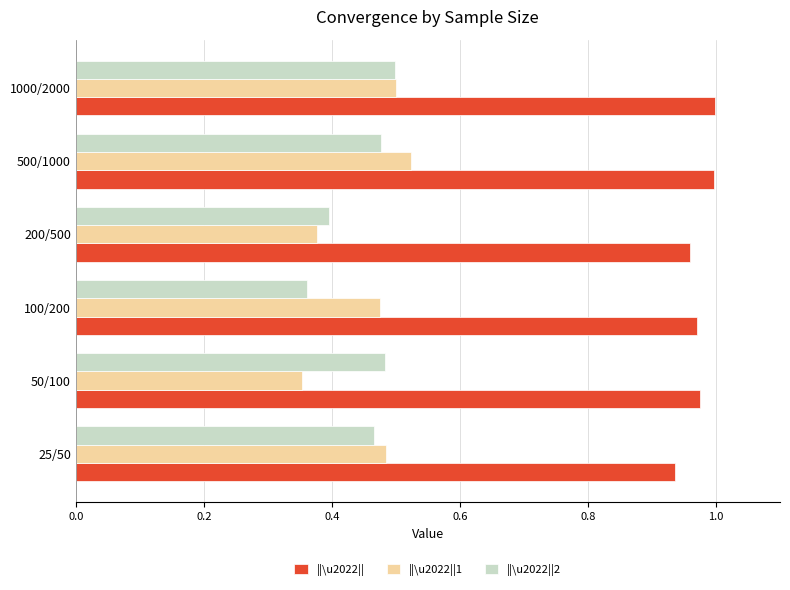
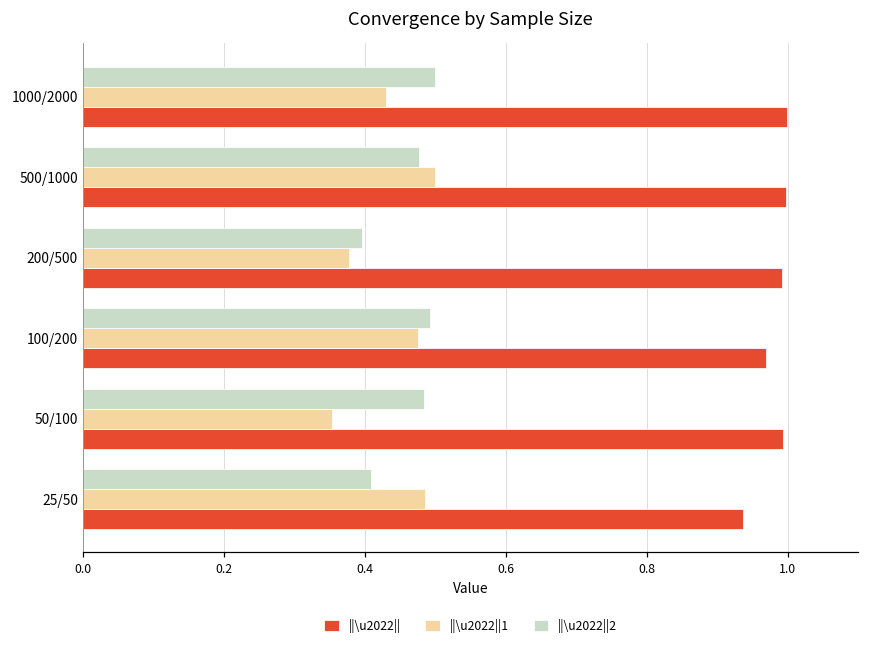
||\u2022||1, 1000/2000: 0.50 -> 0.43
||\u2022||1, 500/1000: 0.52 -> 0.50
||\u2022||, 200/500: 0.96 -> 0.99
||\u2022||2, 100/200: 0.36 -> 0.49
||\u2022||, 50/100: 0.98 -> 0.99
||\u2022||2, 25/50: 0.47 -> 0.41
